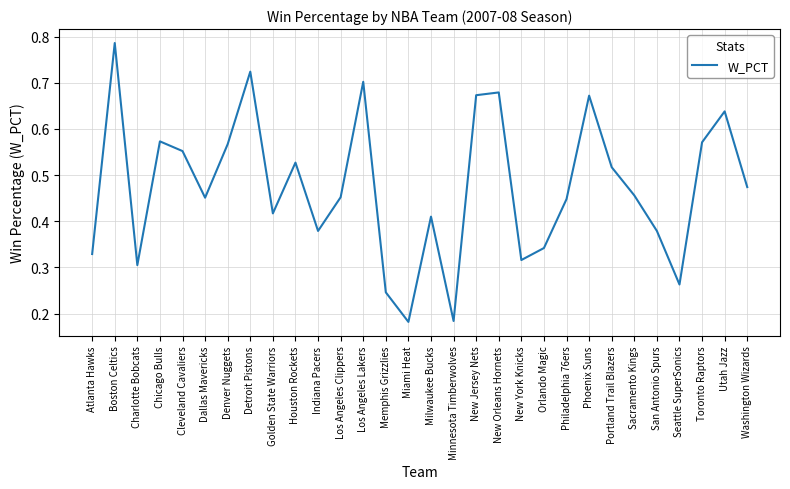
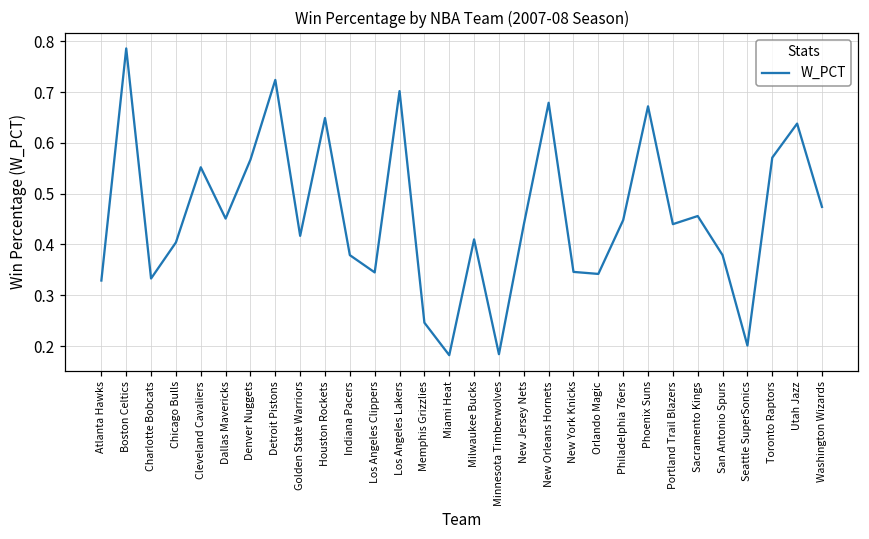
Charlotte Bobcats: 0.31 -> 0.33
Chicago Bulls: 0.57 -> 0.40
Houston Rockets: 0.53 -> 0.65
Los Angeles Clippers: 0.45 -> 0.35
New Jersey Nets: 0.67 -> 0.44
New York Knicks: 0.32 -> 0.35
Portland Trail Blazers: 0.52 -> 0.44
Seattle SuperSonics: 0.26 -> 0.20
